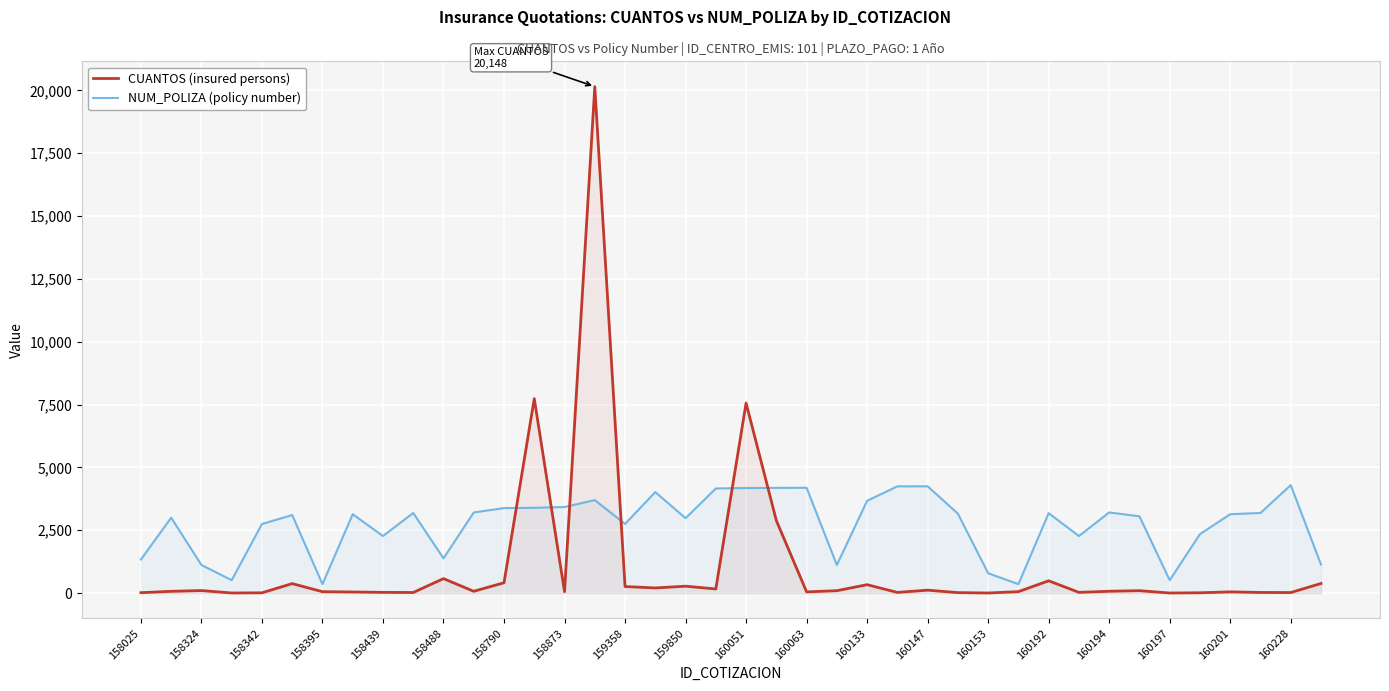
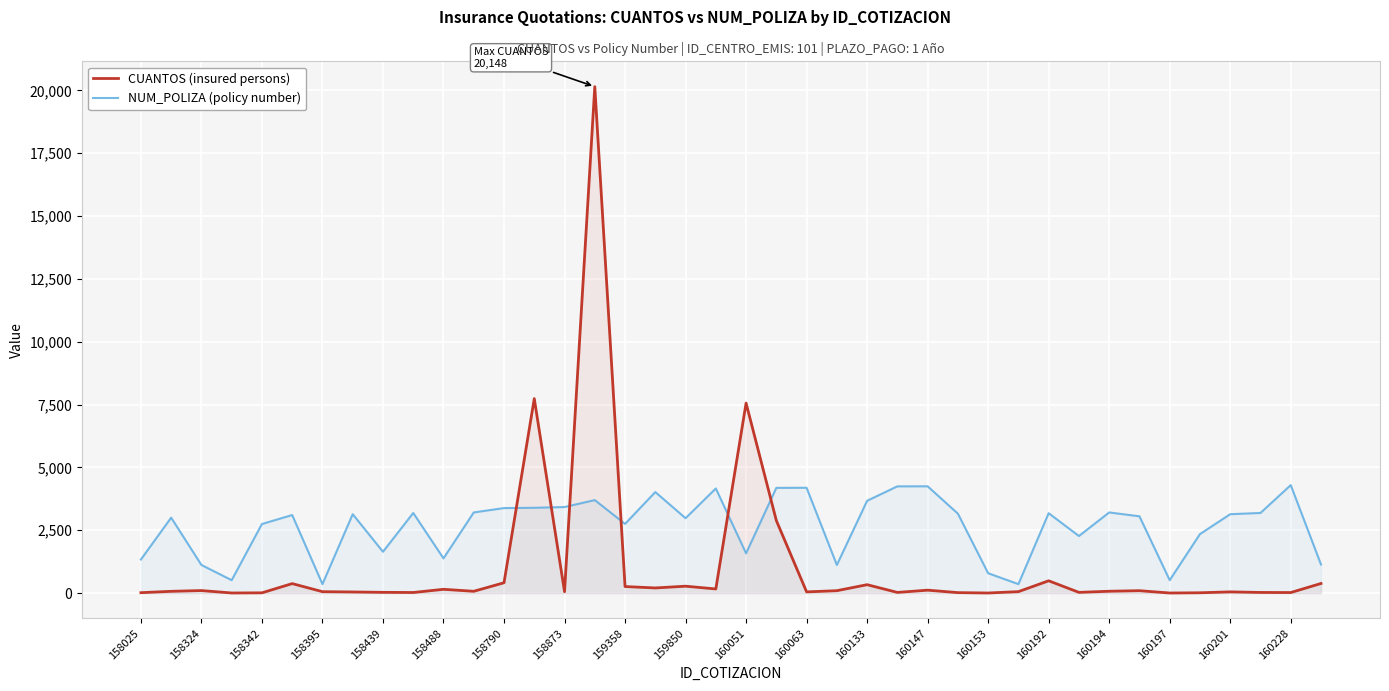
NUM_POLIZA (policy number), 158439: 2,300 -> 1,600
CUANTOS (insured persons), 158488: 600 -> 200
NUM_POLIZA (policy number), 160051: 4,200 -> 1,600
